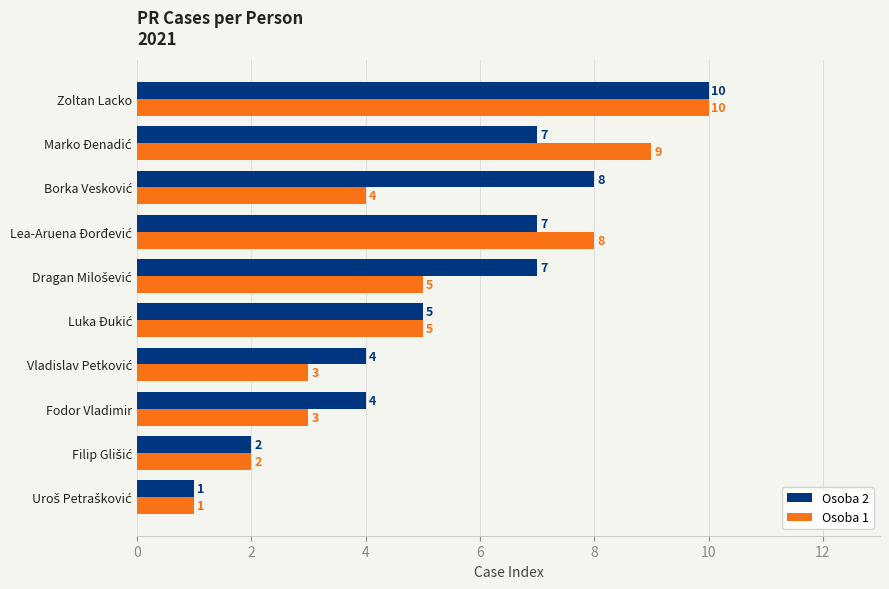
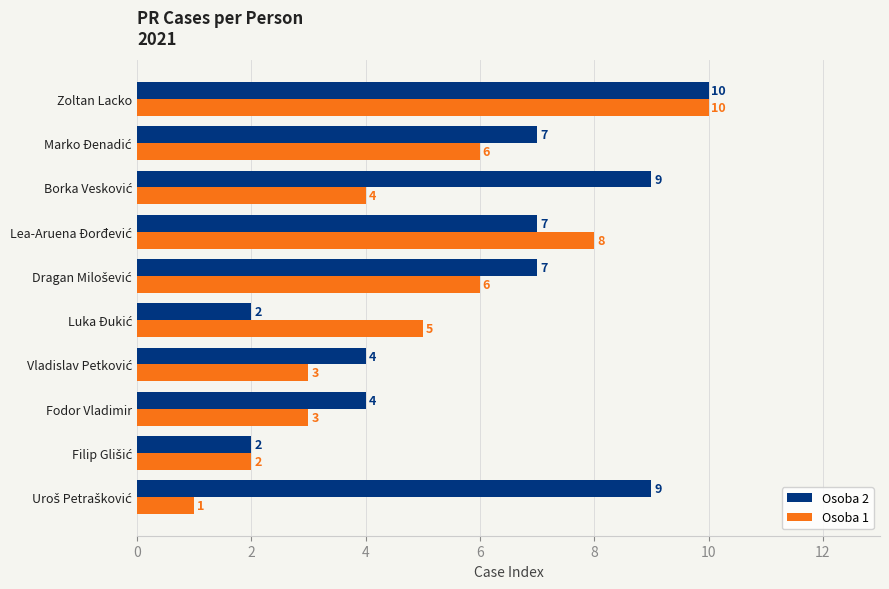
Osoba 1, Marko Đenadić: 9 -> 6
Osoba 2, Borka Vesković: 8 -> 9
Osoba 1, Dragan Milošević: 5 -> 6
Osoba 2, Luka Đukić: 5 -> 2
Osoba 2, Uroš Petrašković: 1 -> 9
